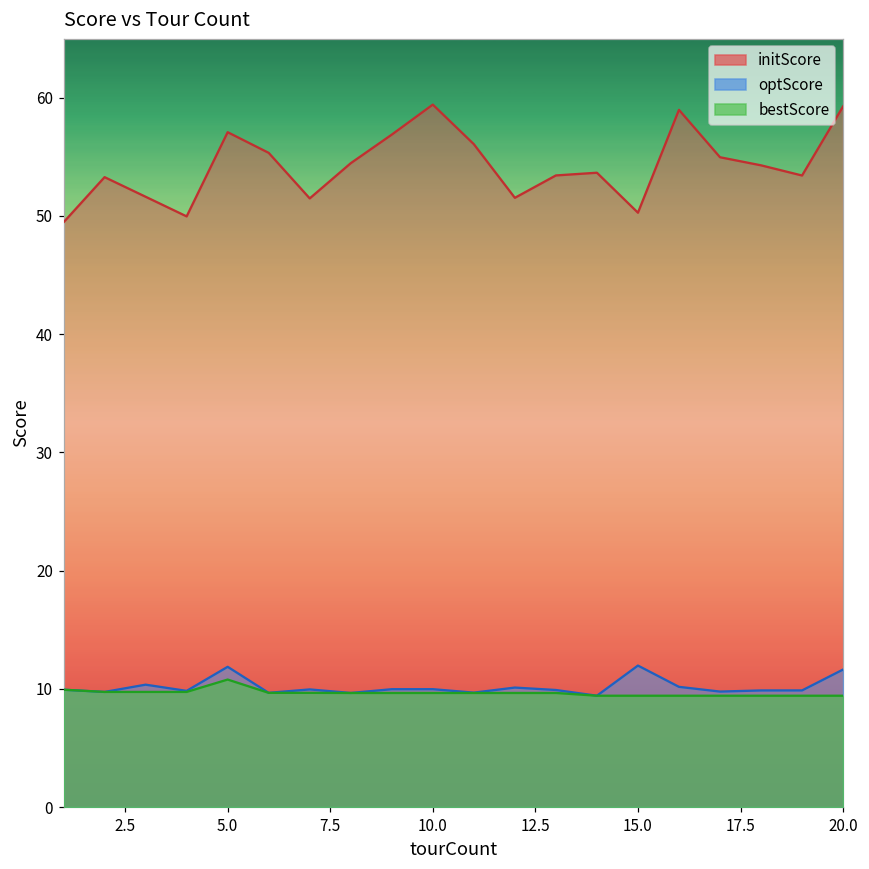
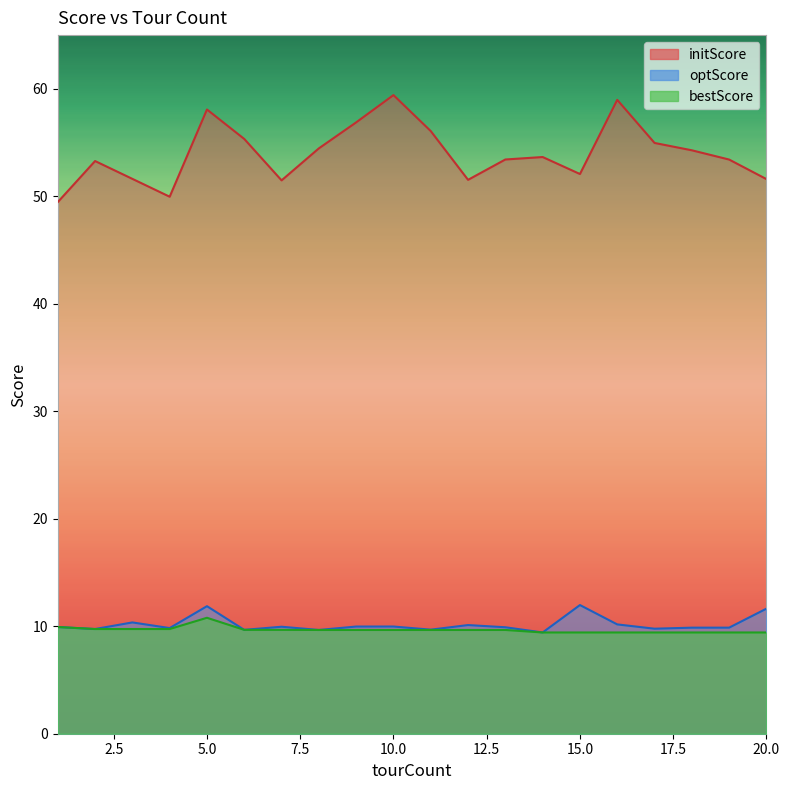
initScore, 5.0: 57.1 -> 58.1
initScore, 15.0: 50.3 -> 52.1
initScore, 20.0: 59.3 -> 51.6
